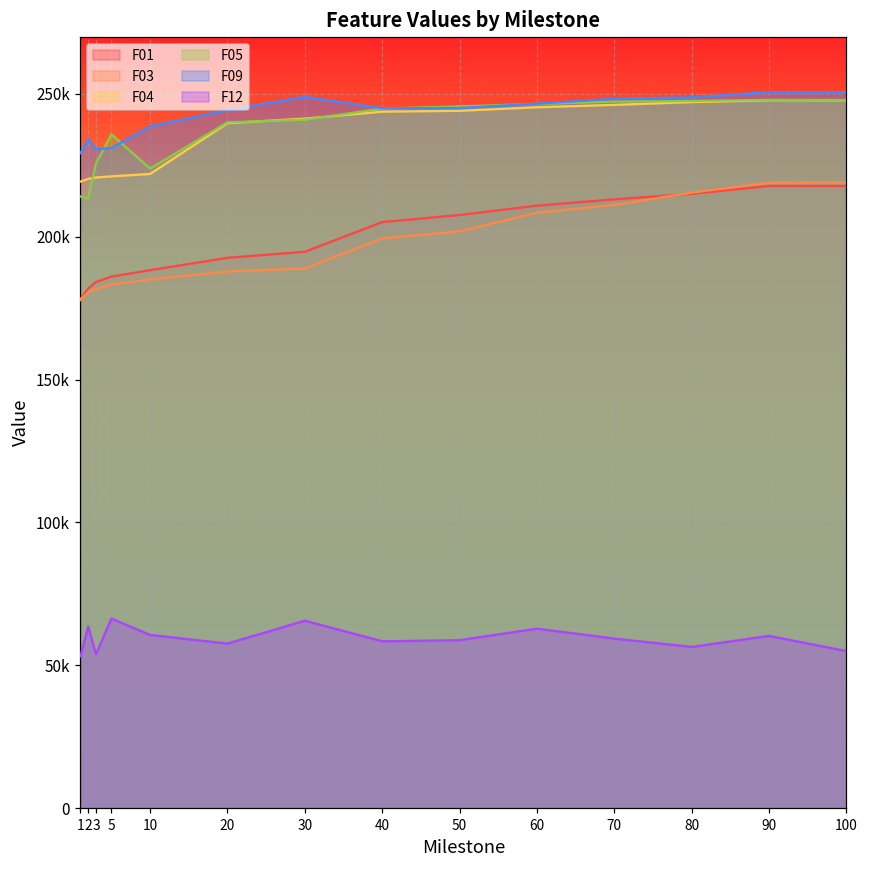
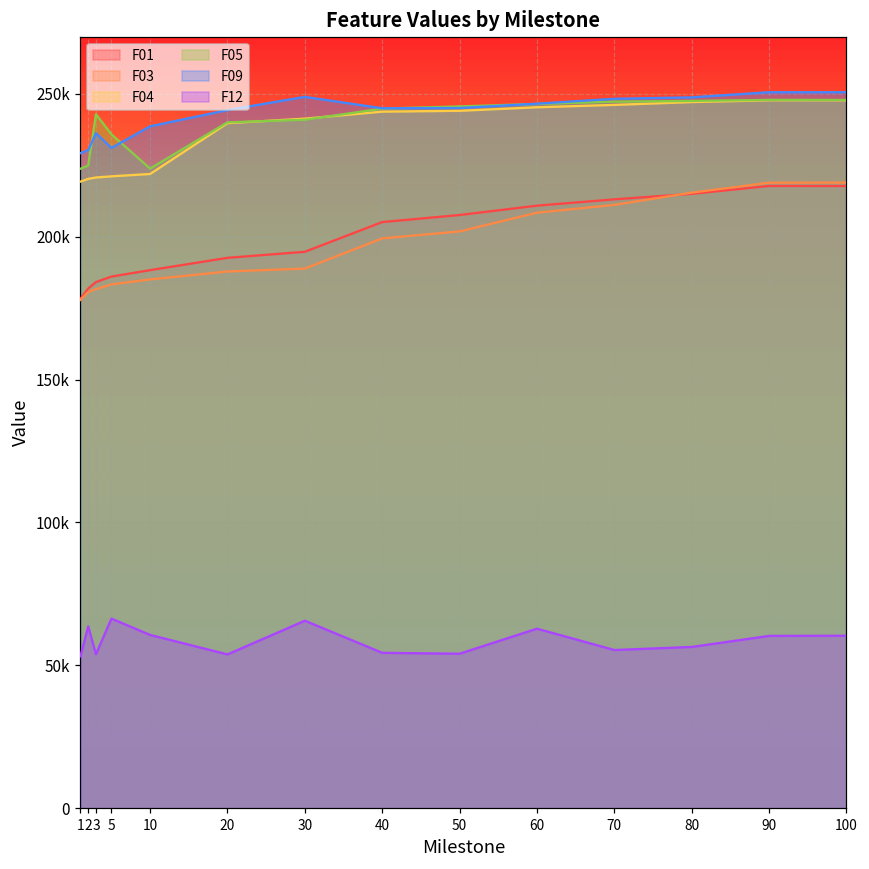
F05, 1: 214000 -> 224000
F05, 2: 213000 -> 225000
F09, 2: 234000 -> 230000
F05, 3: 226000 -> 243000
F09, 3: 231000 -> 236000
F12, 20: 58000 -> 54000
F12, 40: 58000 -> 54000
F12, 50: 59000 -> 54000
F12, 70: 59000 -> 55000
F12, 100: 55000 -> 60000
